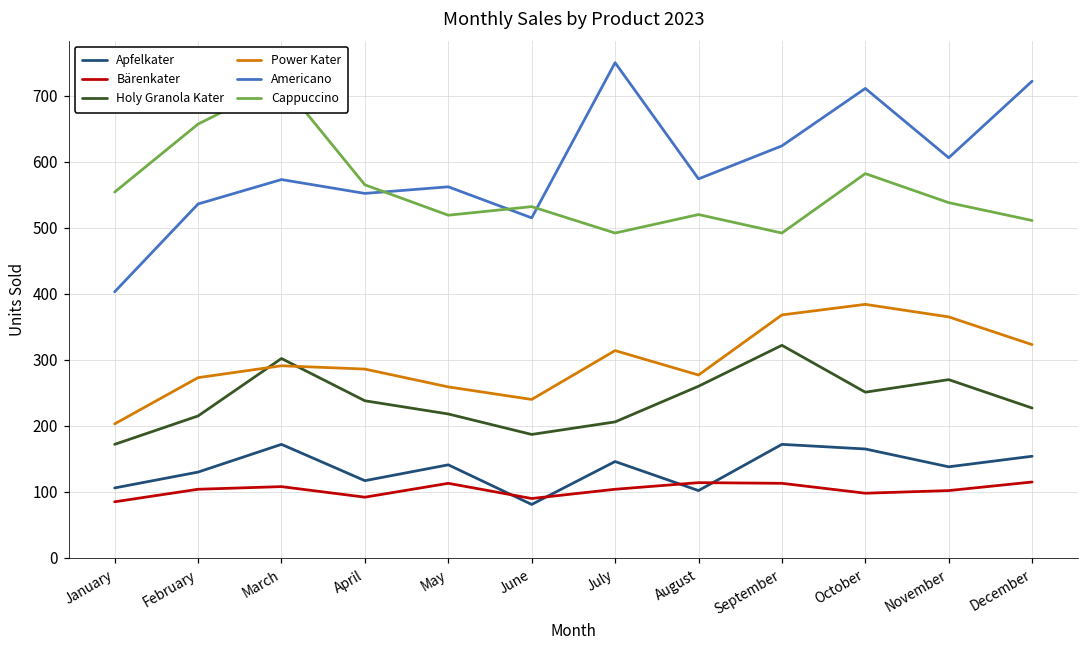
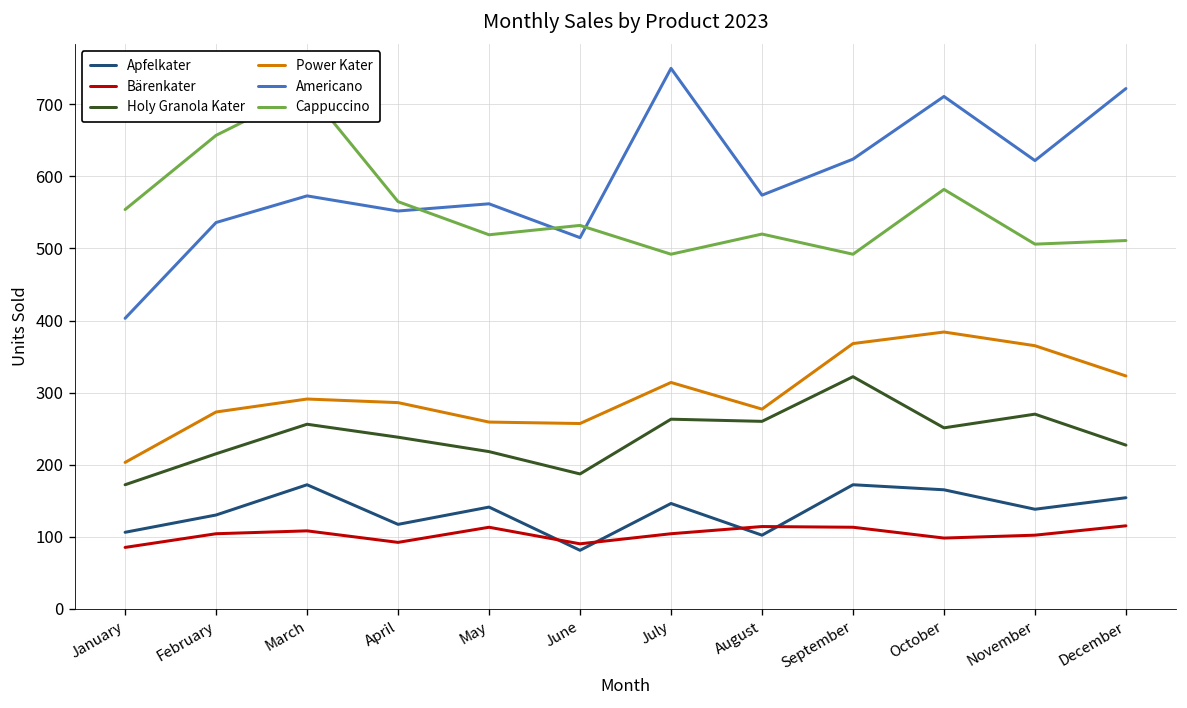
Holy Granola Kater, March: 300 -> 260
Power Kater, June: 240 -> 260
Holy Granola Kater, July: 210 -> 260
Americano, November: 610 -> 620
Cappuccino, November: 540 -> 510
